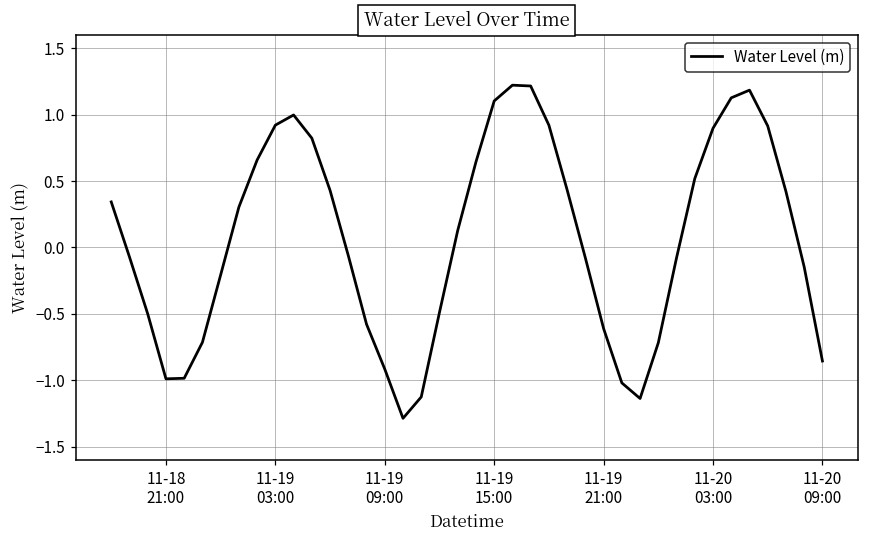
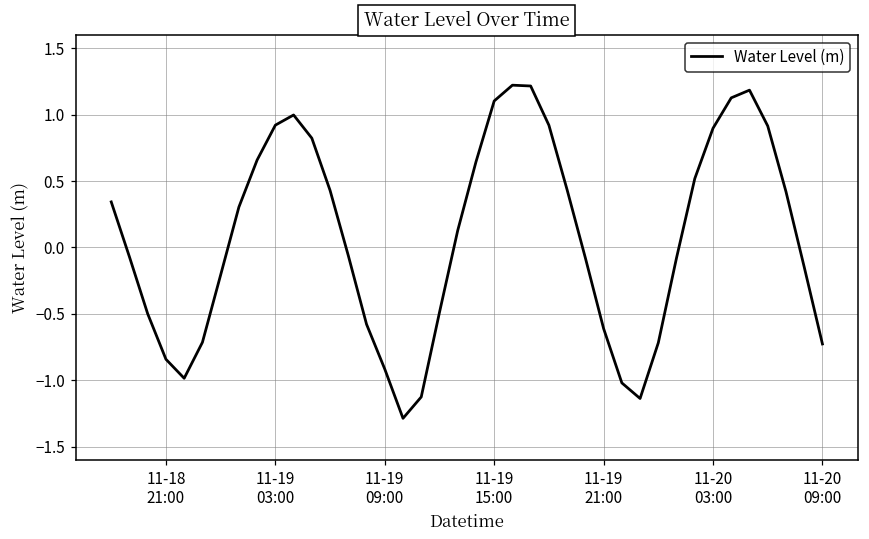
11-18 21:00: -0.99 -> -0.84
11-20 09:00: -0.86 -> -0.73
